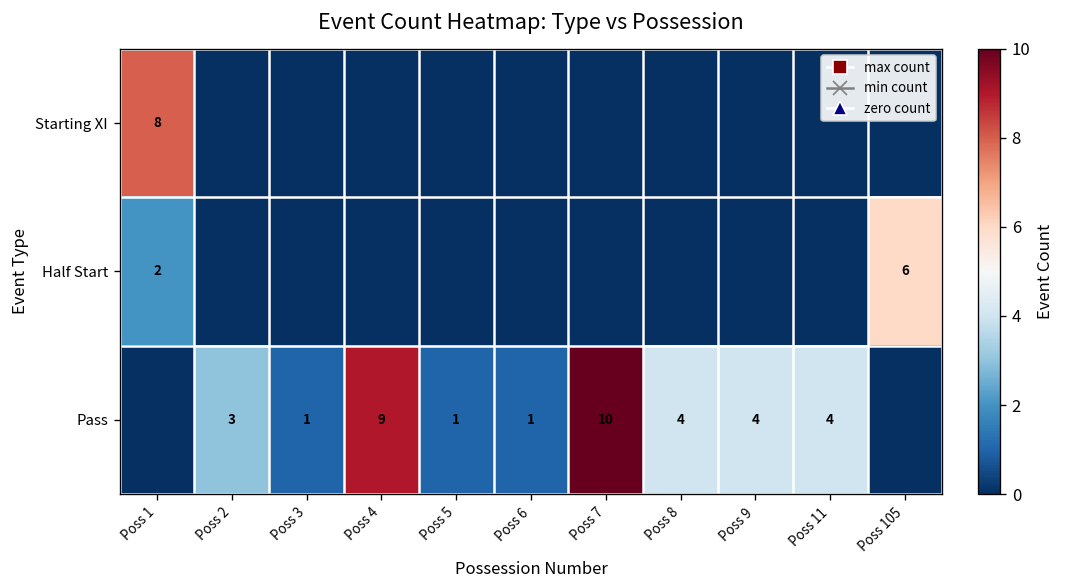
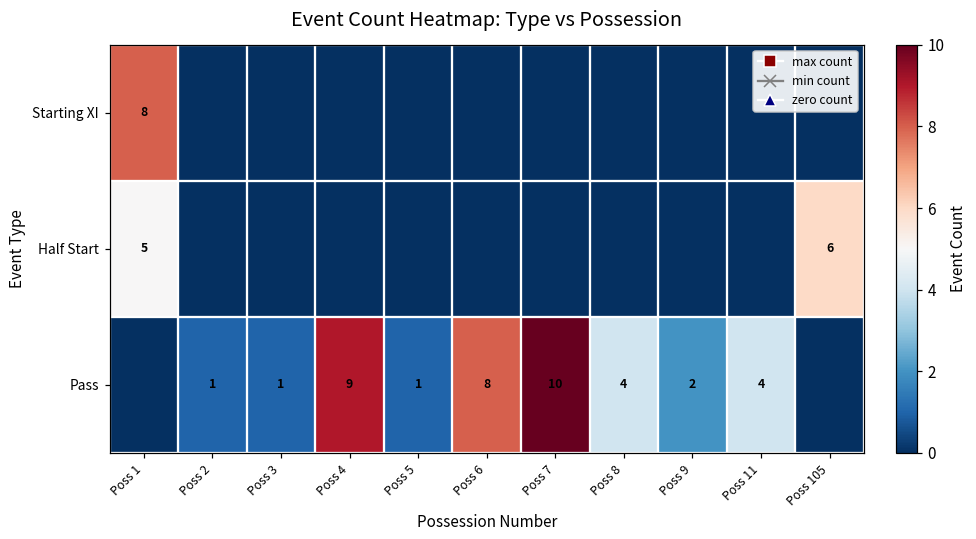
Half Start, Poss 1: 2 -> 5
Pass, Poss 2: 3 -> 1
Pass, Poss 6: 1 -> 8
Pass, Poss 9: 4 -> 2
